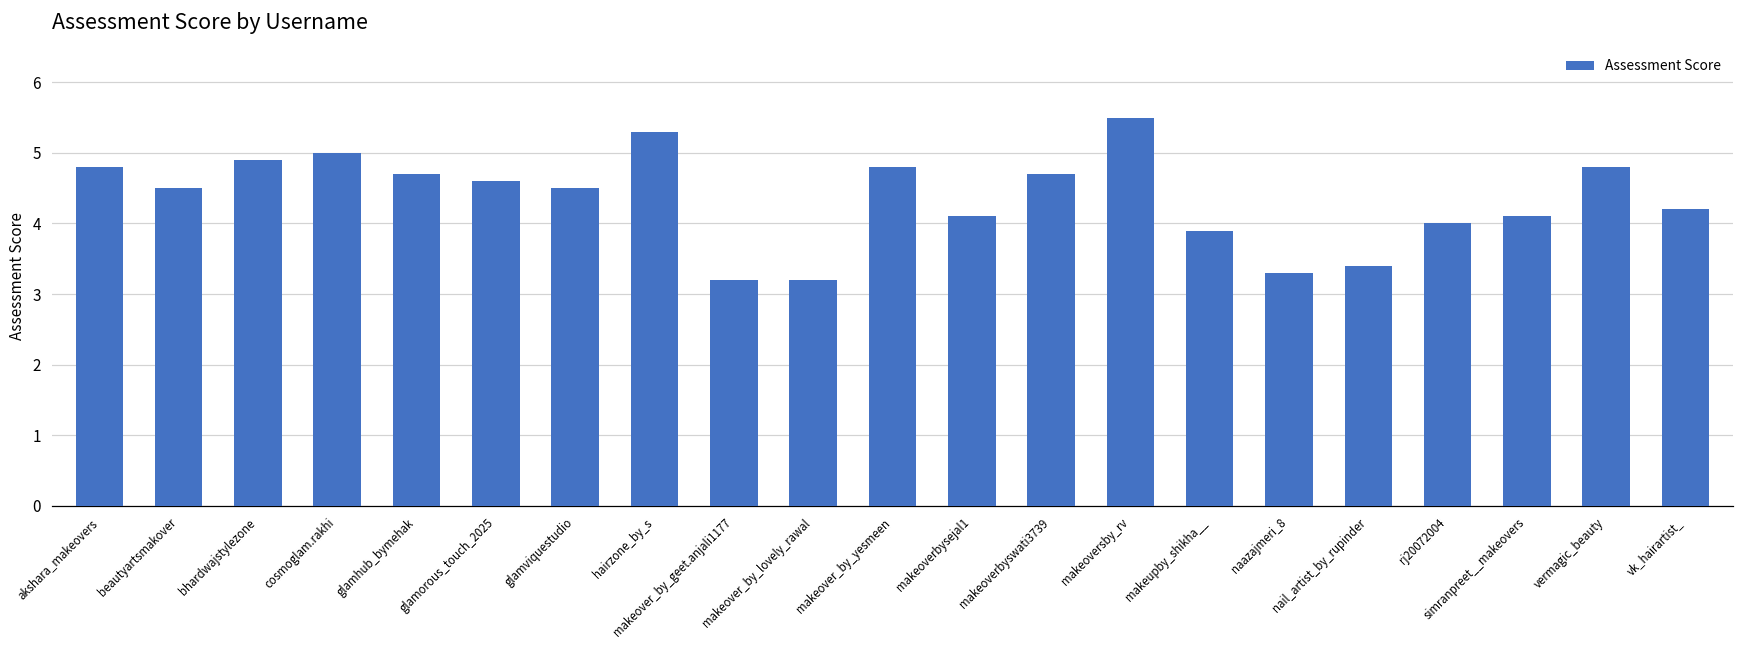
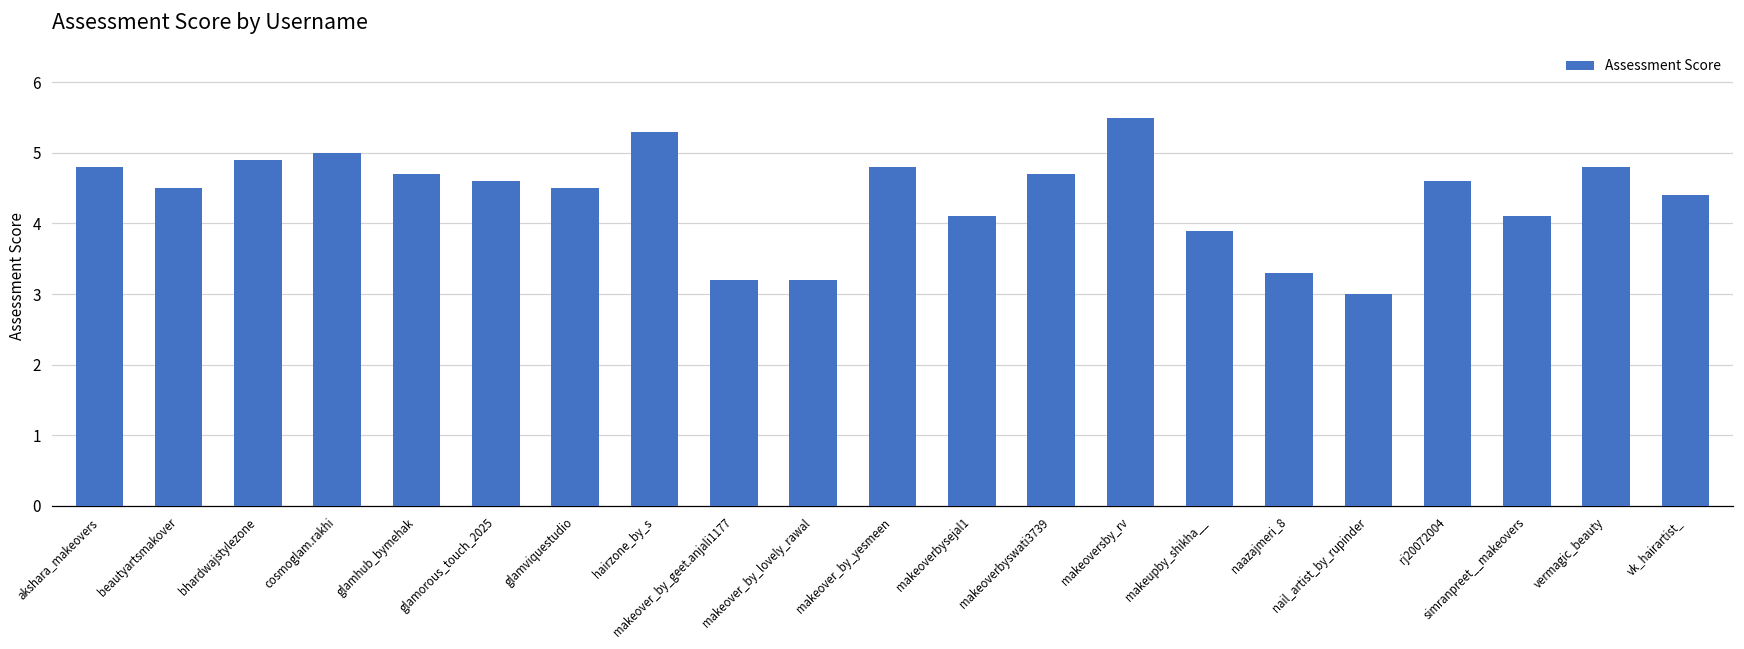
nail_artist_by_rupinder: 3.4 -> 3.0
rj20072004: 4.0 -> 4.6
vk_hairartist_: 4.2 -> 4.4
